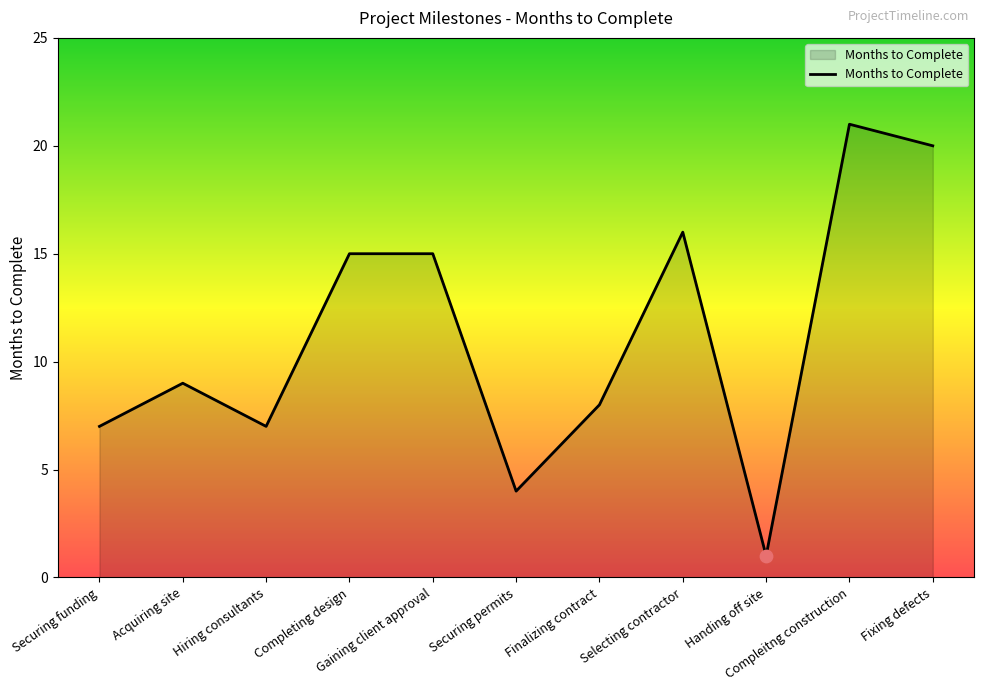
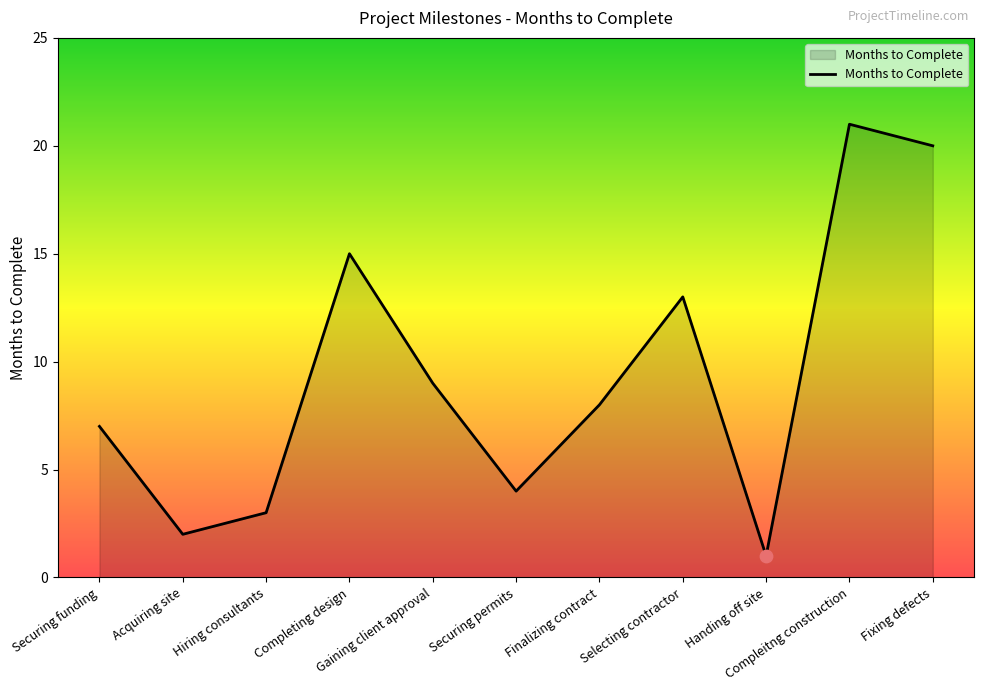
Months to Complete, Acquiring site: 9 -> 2
Months to Complete, Hiring consultants: 7 -> 3
Months to Complete, Gaining client approval: 15 -> 9
Months to Complete, Selecting contractor: 16 -> 13
